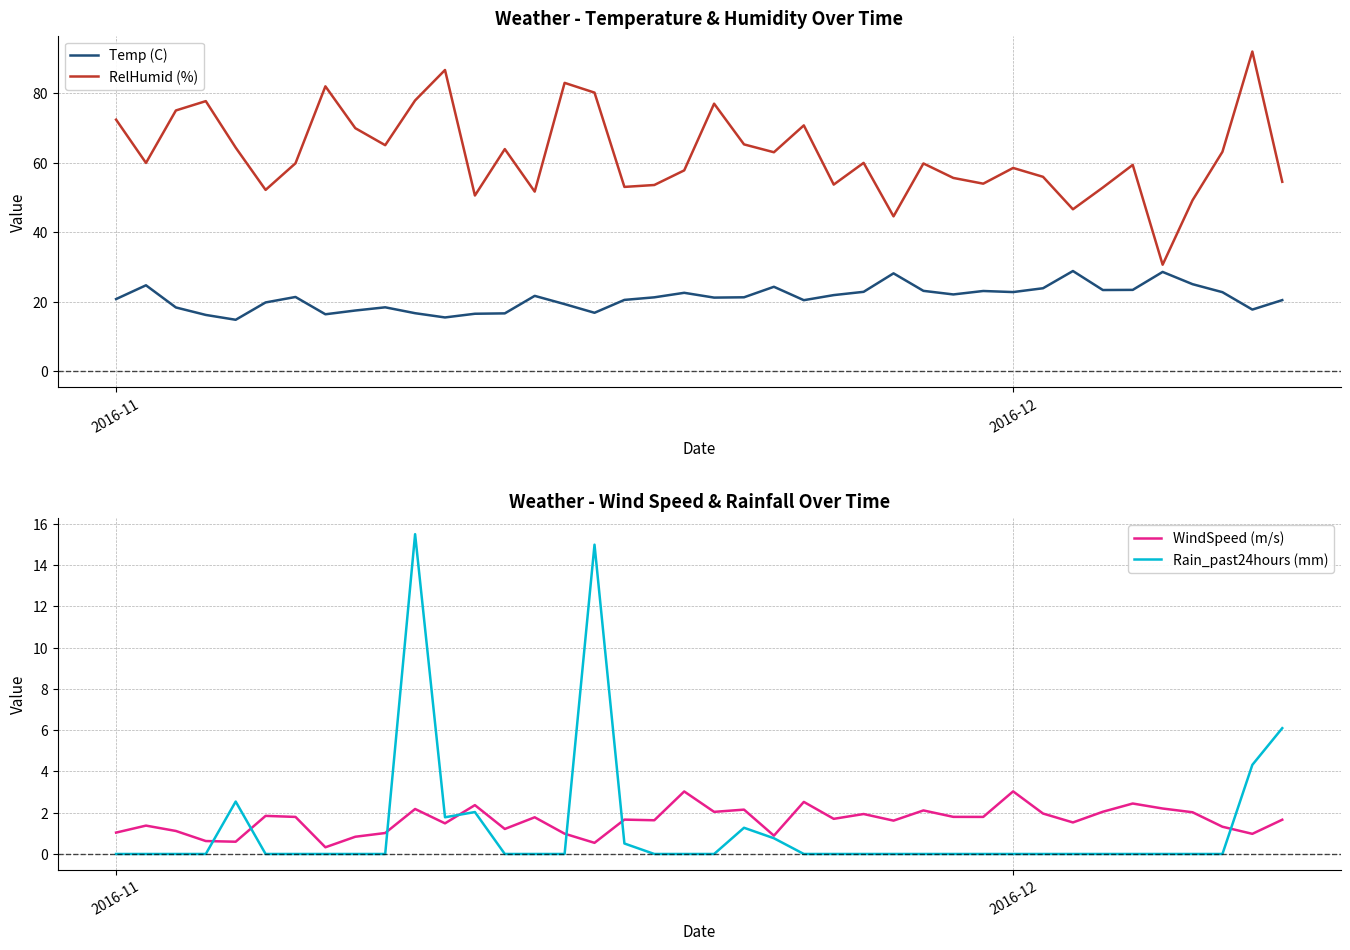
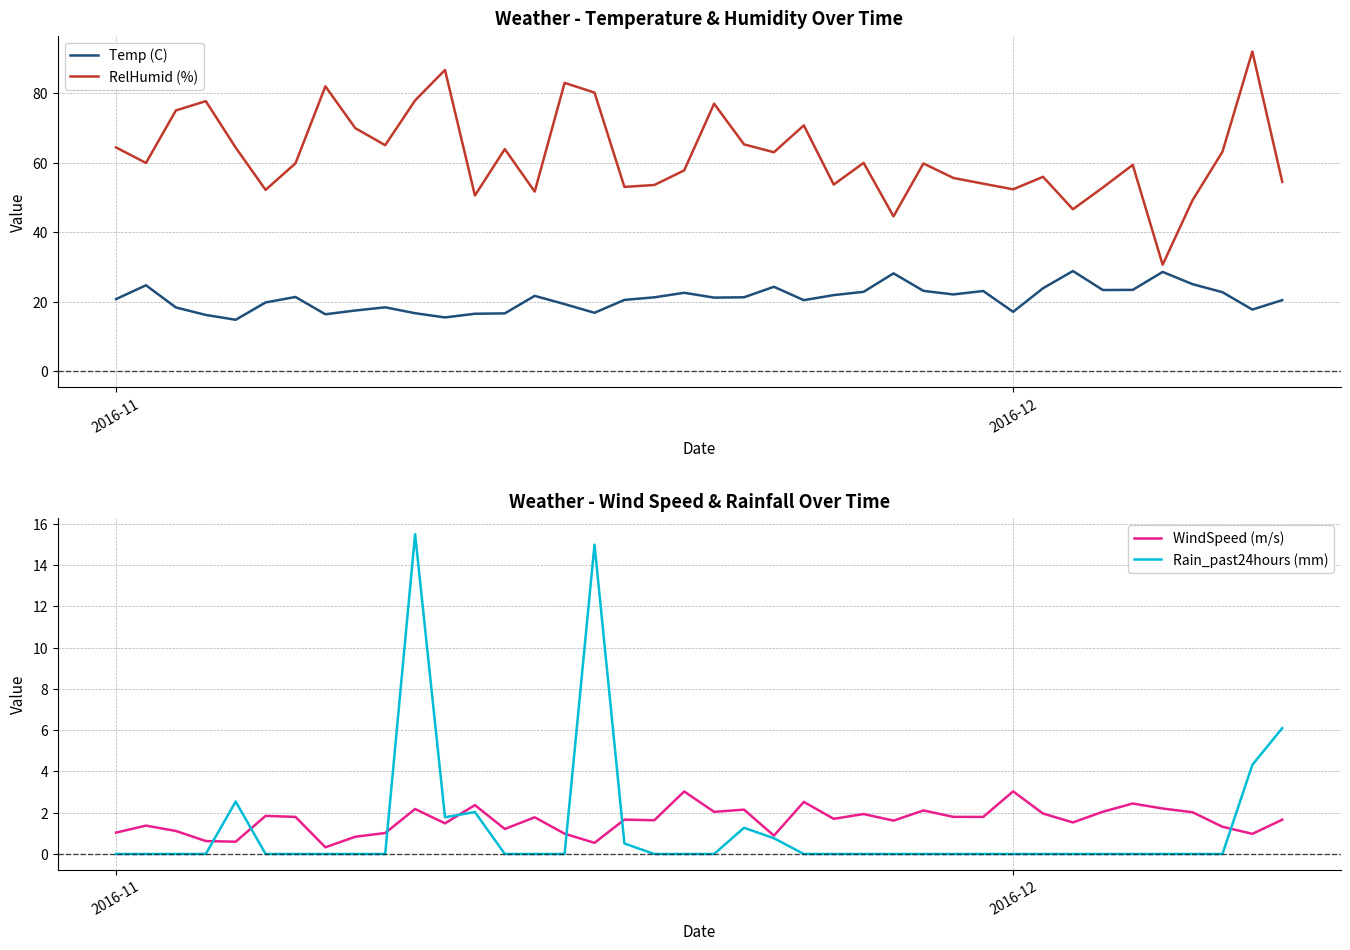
Weather - Temperature & Humidity Over Time, RelHumid (%), 2016-11: 72 -> 64
Weather - Temperature & Humidity Over Time, Temp (C), 2016-12: 23 -> 17
Weather - Temperature & Humidity Over Time, RelHumid (%), 2016-12: 58 -> 52
